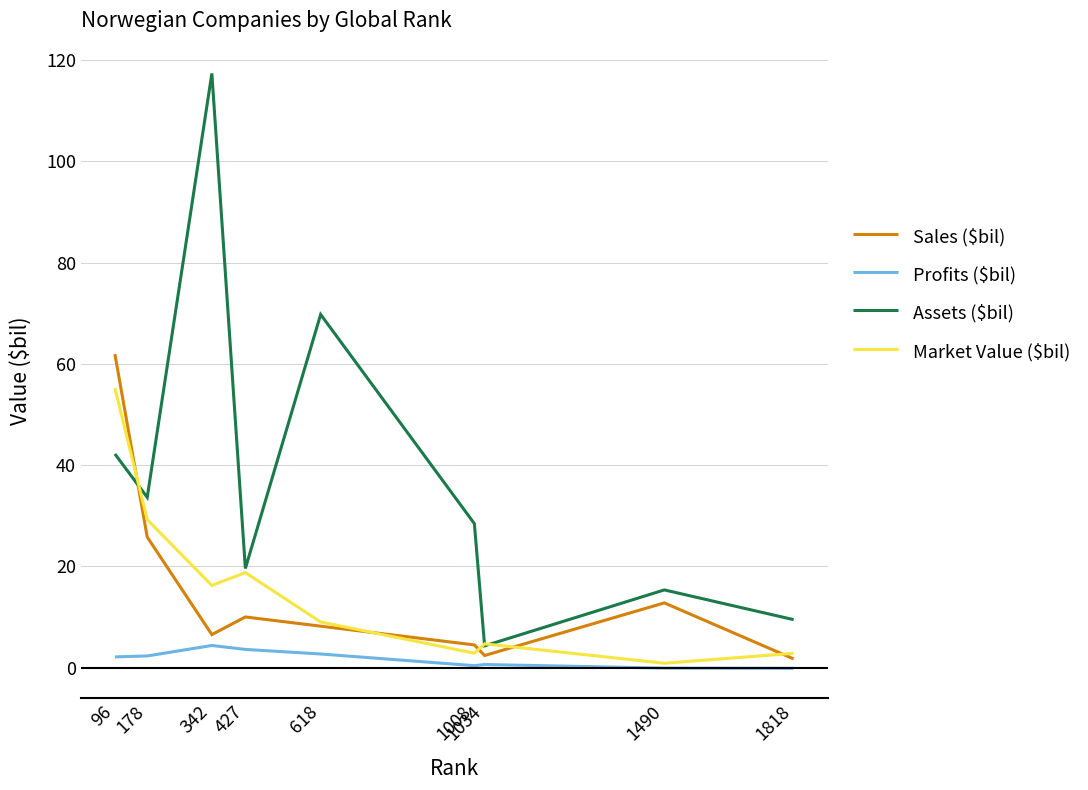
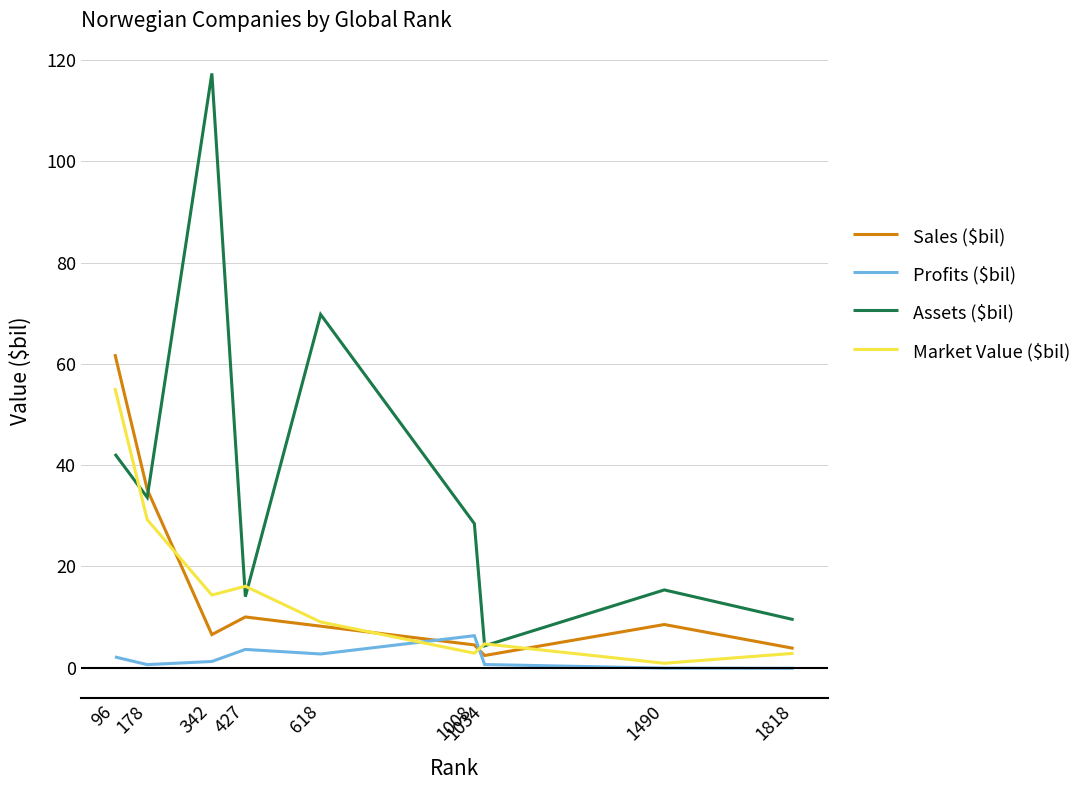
Sales ($bil), 178: 26 -> 35
Profits ($bil), 178: 2 -> 1
Profits ($bil), 342: 4 -> 1
Market Value ($bil), 342: 16 -> 14
Assets ($bil), 427: 20 -> 14
Market Value ($bil), 427: 19 -> 16
Profits ($bil), 1008: 0 -> 6
Sales ($bil), 1490: 13 -> 9
Sales ($bil), 1818: 2 -> 4
